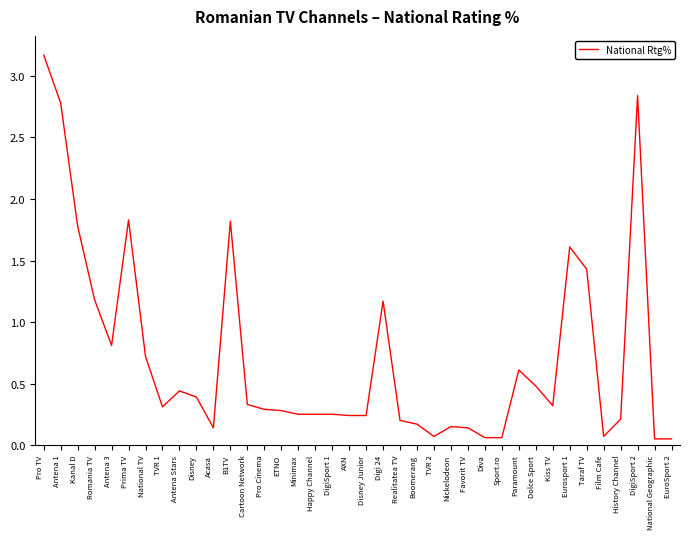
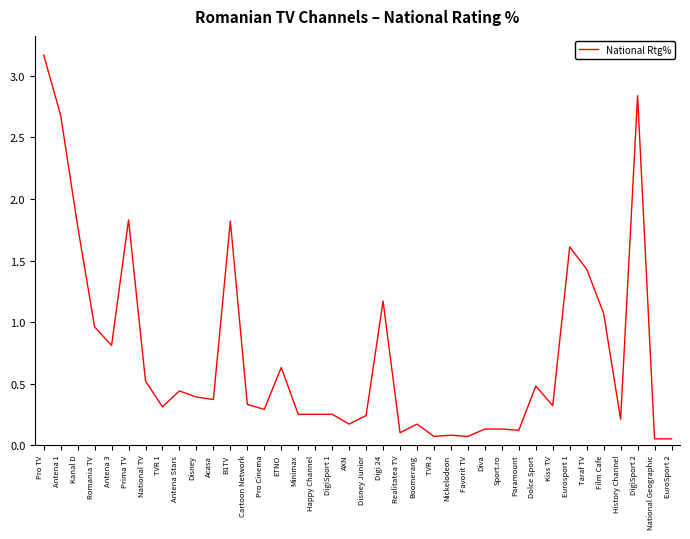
Antena 1: 2.78 -> 2.68
Romania TV: 1.18 -> 0.96
National TV: 0.72 -> 0.52
Acasa: 0.14 -> 0.37
ETNO: 0.28 -> 0.63
AXN: 0.24 -> 0.17
Realitatea TV: 0.2 -> 0.1
Nickelodeon: 0.15 -> 0.08
Favorit TV: 0.14 -> 0.07
Diva: 0.06 -> 0.13
Sport.ro: 0.06 -> 0.13
Paramount: 0.61 -> 0.12
Film Cafe: 0.07 -> 1.07
